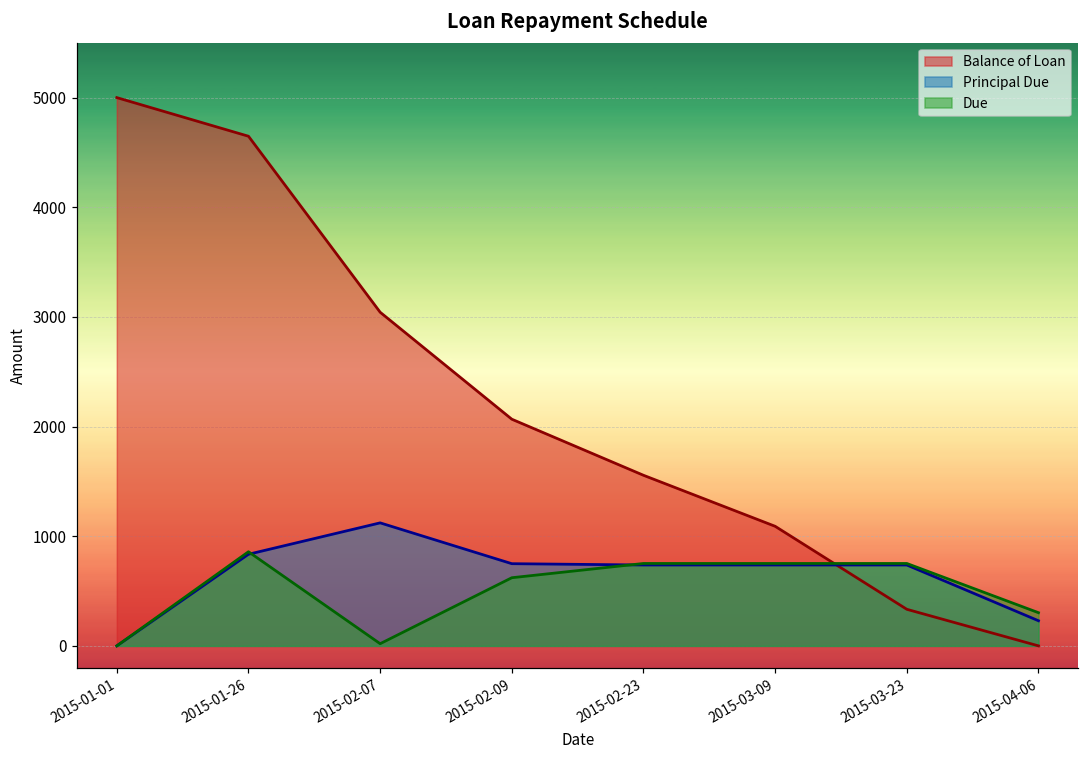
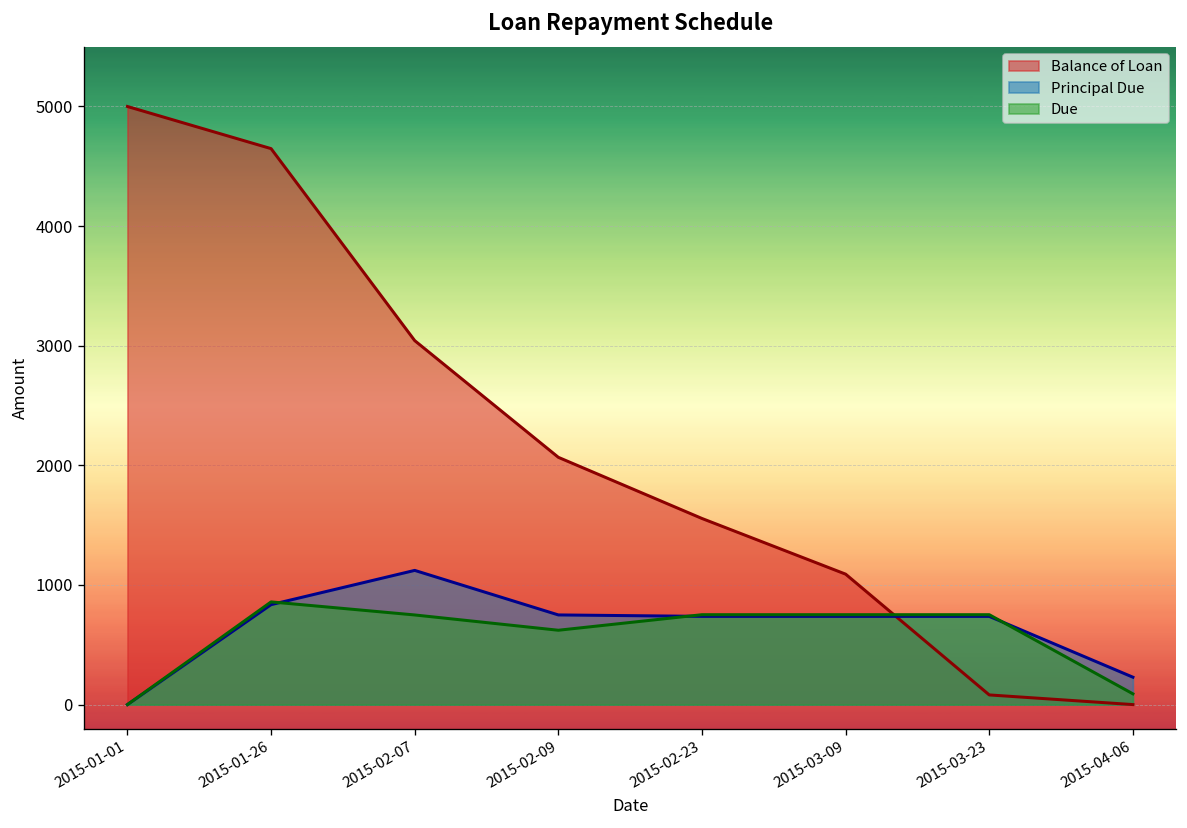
Due, 2015-02-07: 0 -> 700
Balance of Loan, 2015-03-23: 300 -> 100
Due, 2015-04-06: 300 -> 100
